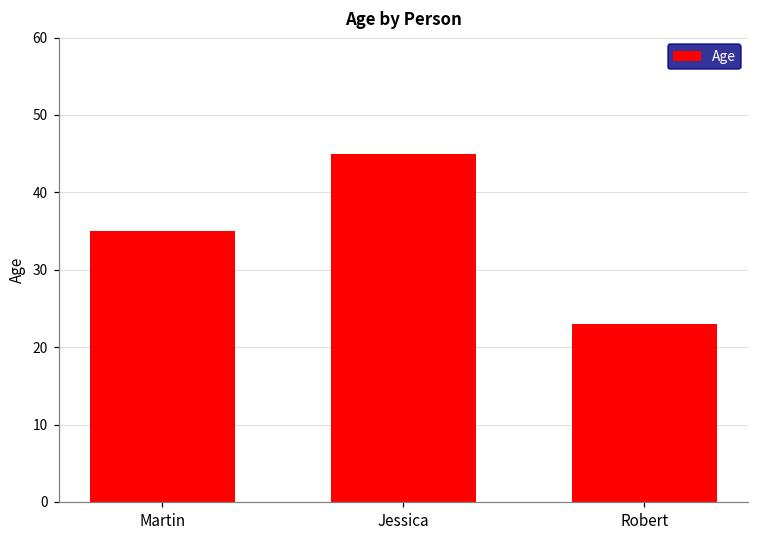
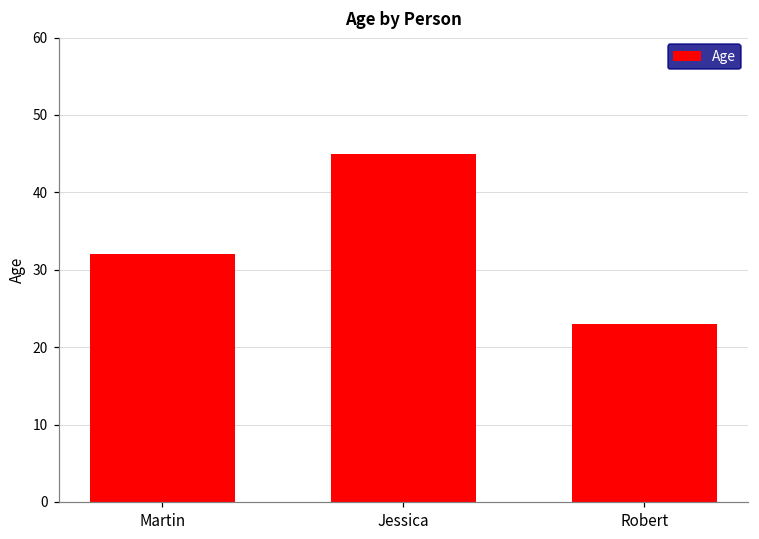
Martin: 35 -> 32
